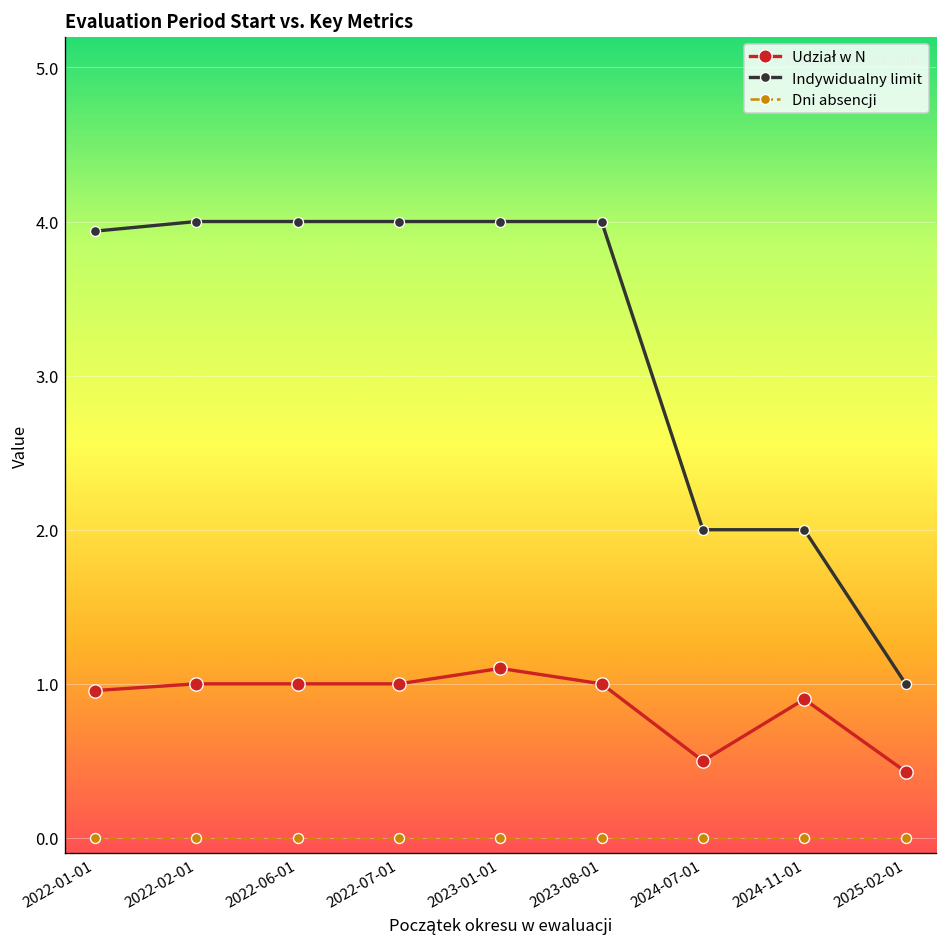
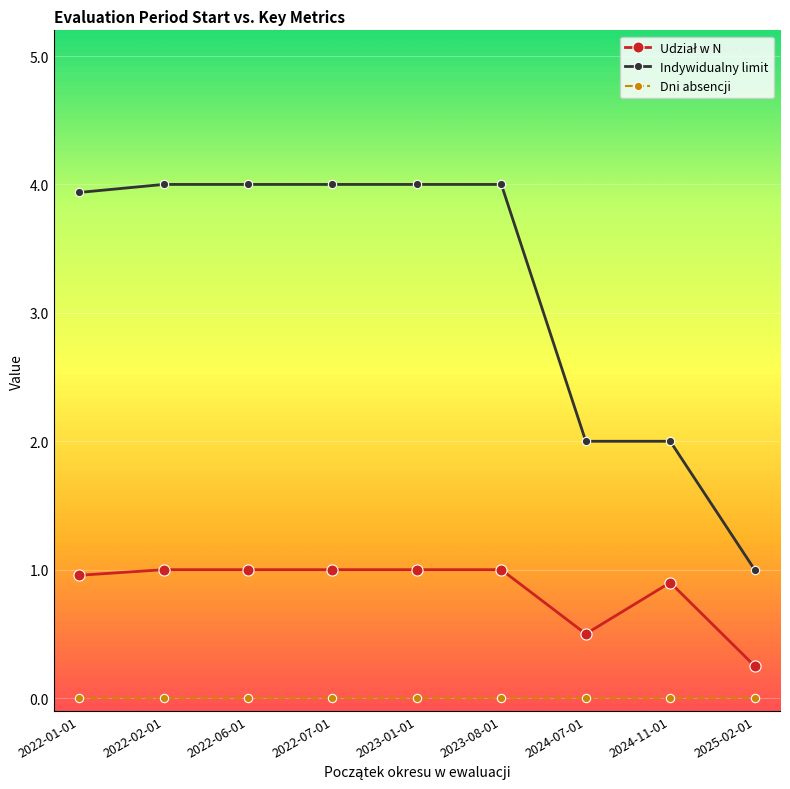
Udział w N, 2023-01-01: 1.1 -> 1.0
Udział w N, 2025-02-01: 0.43 -> 0.25
